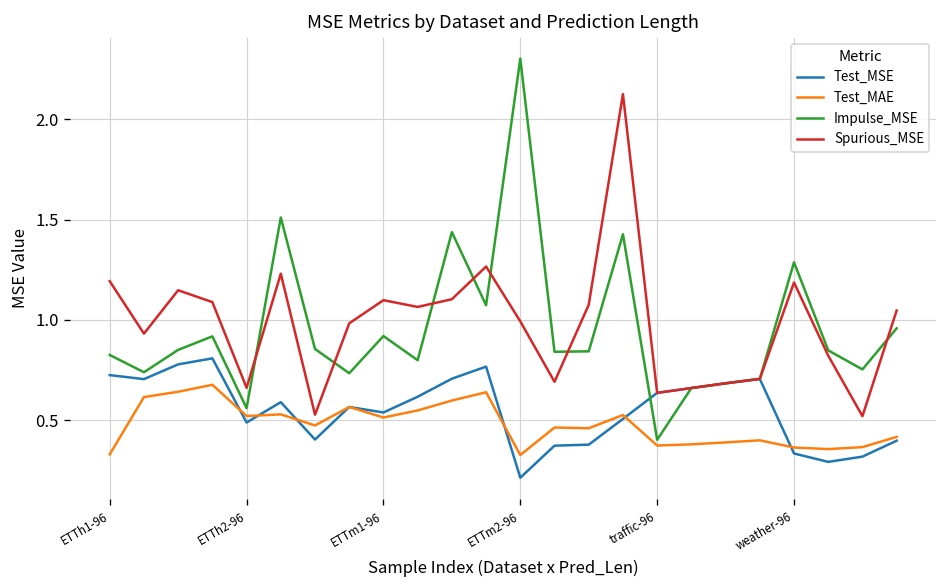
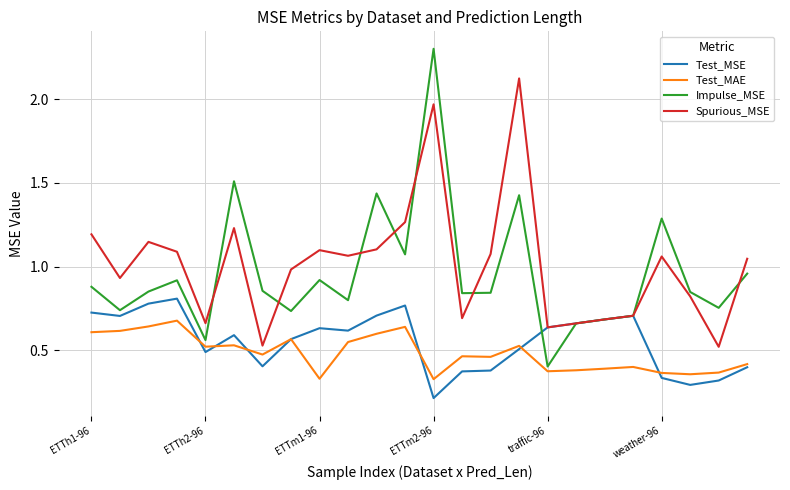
Test_MAE, ETTh1-96: 0.33 -> 0.61
Impulse_MSE, ETTh1-96: 0.83 -> 0.88
Test_MSE, ETTm1-96: 0.54 -> 0.63
Test_MAE, ETTm1-96: 0.51 -> 0.33
Spurious_MSE, ETTm2-96: 0.99 -> 1.97
Spurious_MSE, weather-96: 1.19 -> 1.06
